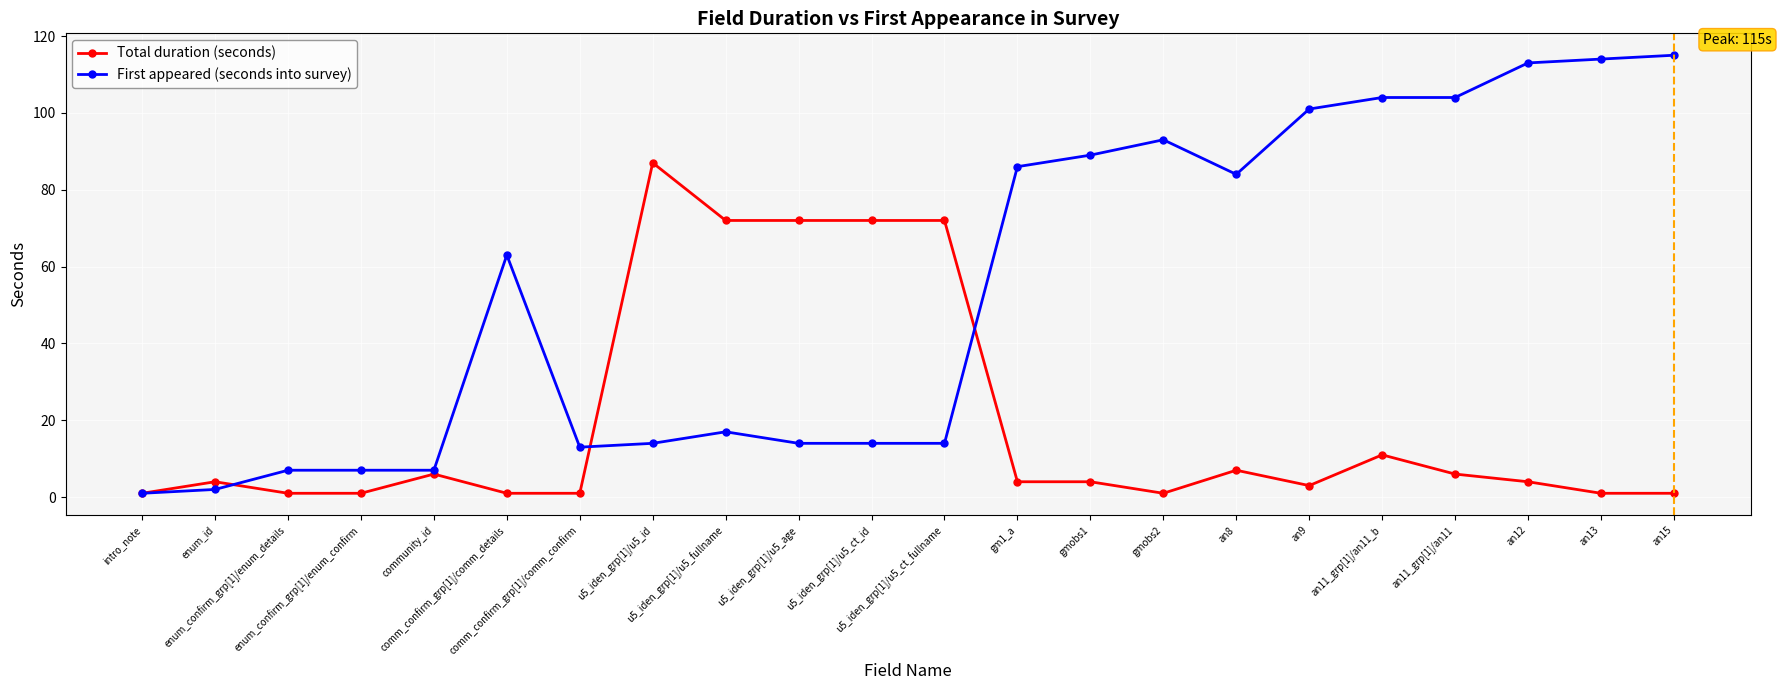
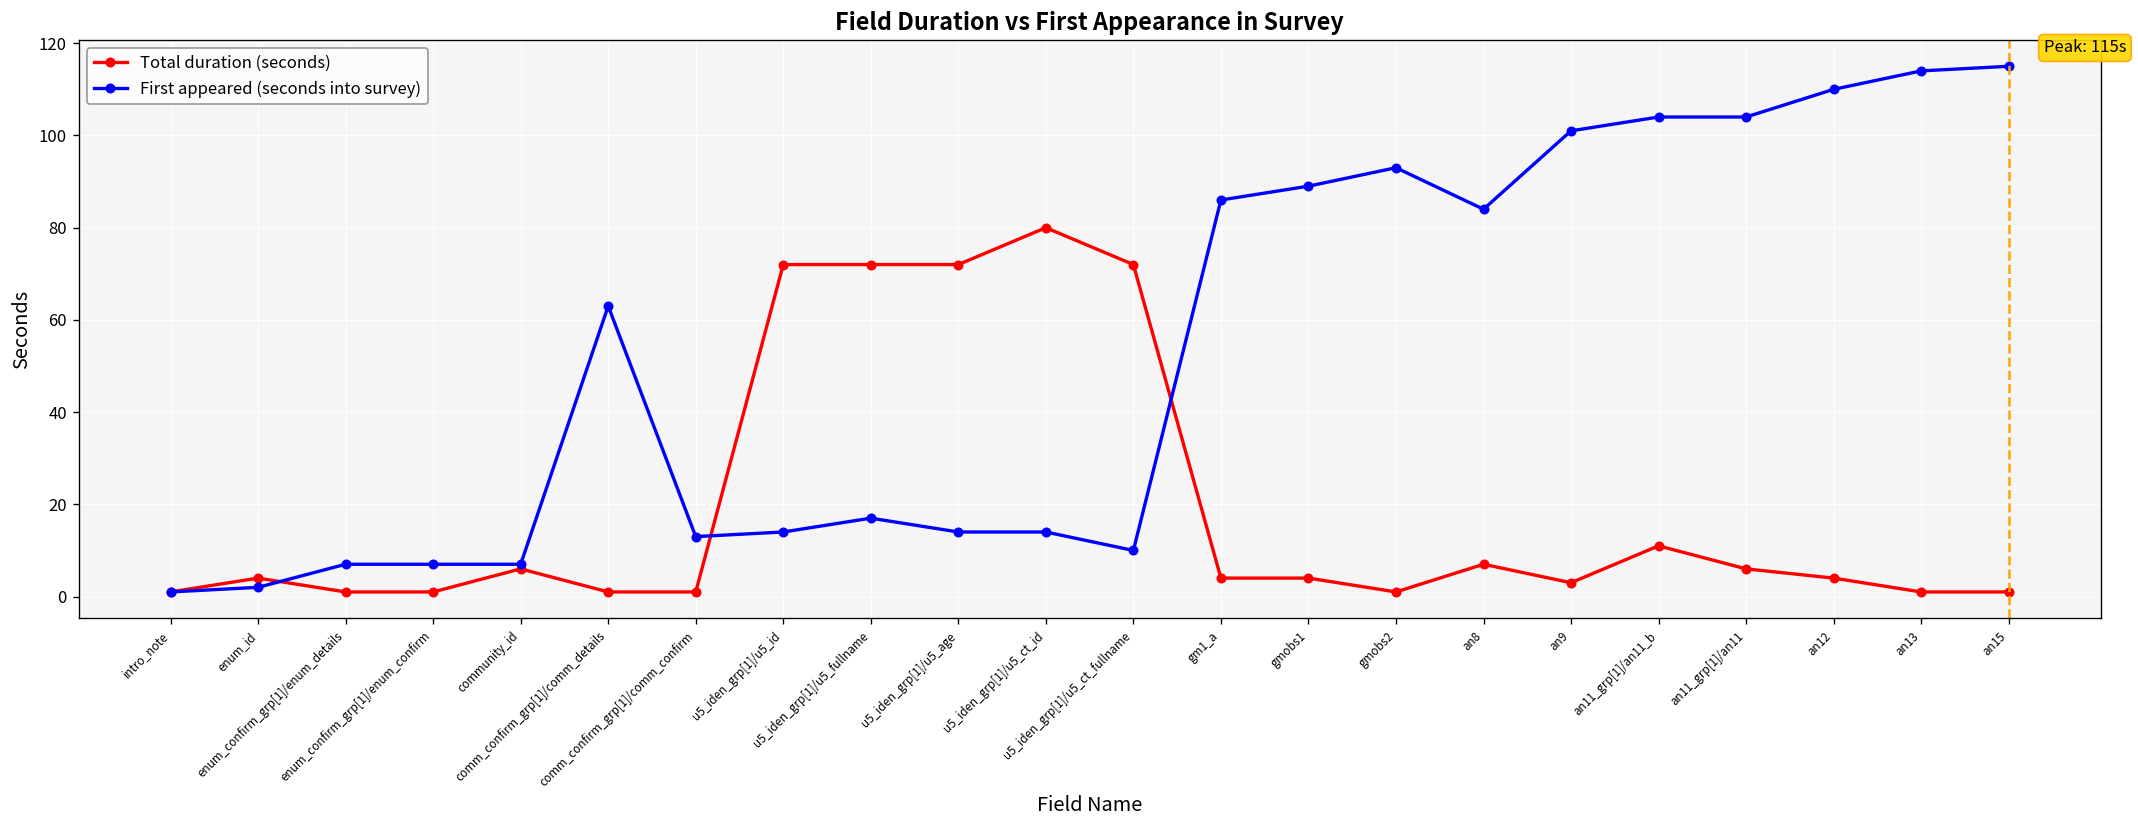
Total duration (seconds), u5_iden_grp[1]/u5_id: 87 -> 72
Total duration (seconds), u5_iden_grp[1]/u5_ct_id: 72 -> 80
First appeared (seconds into survey), u5_iden_grp[1]/u5_ct_fullname: 14 -> 10
First appeared (seconds into survey), an12: 113 -> 110
